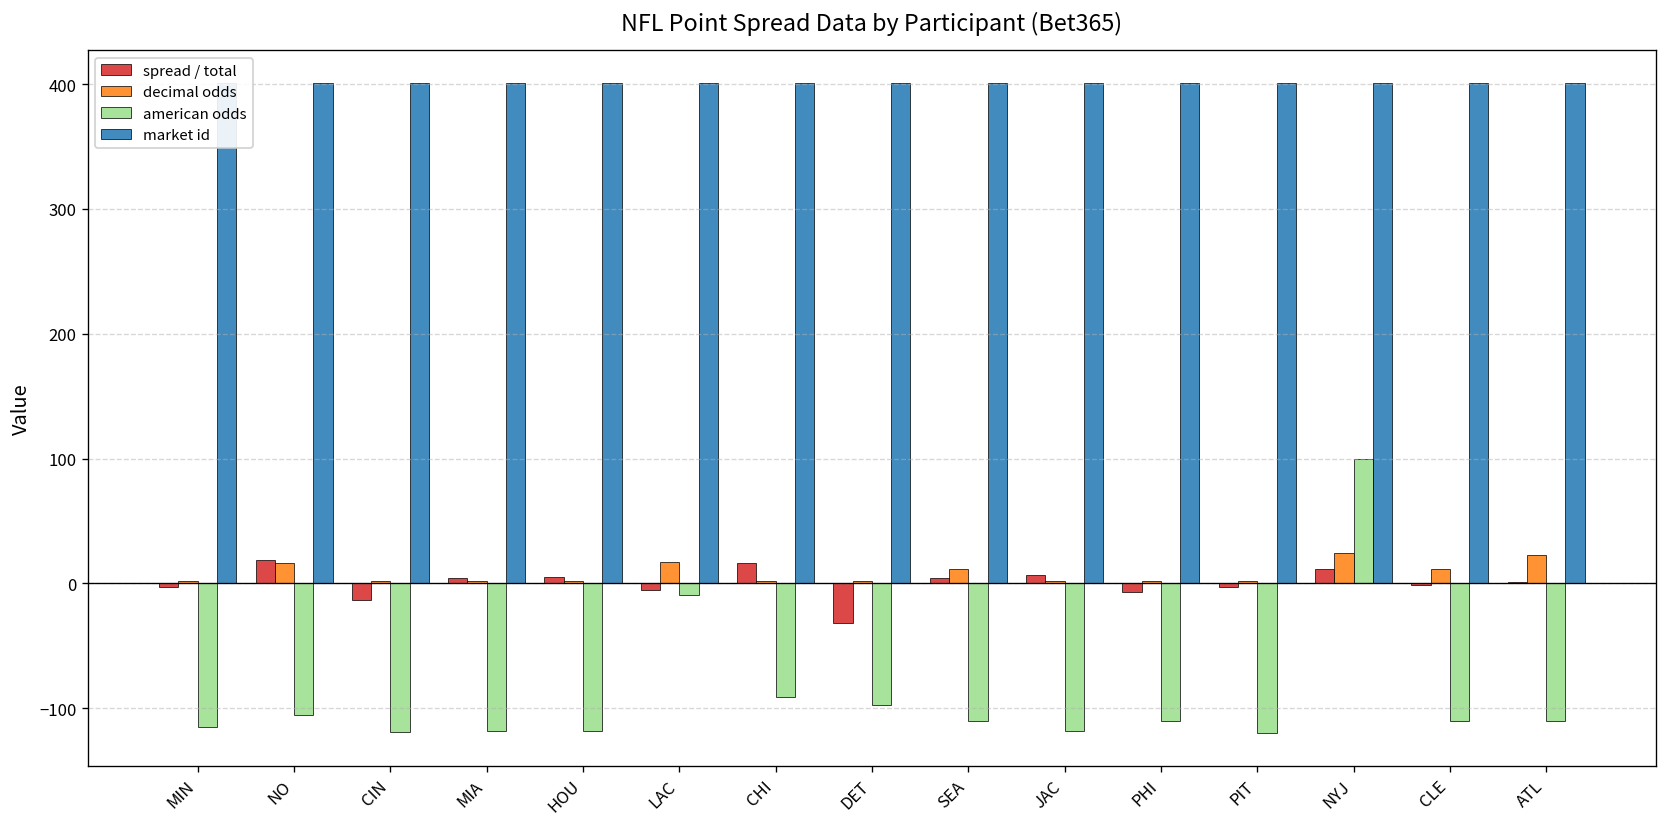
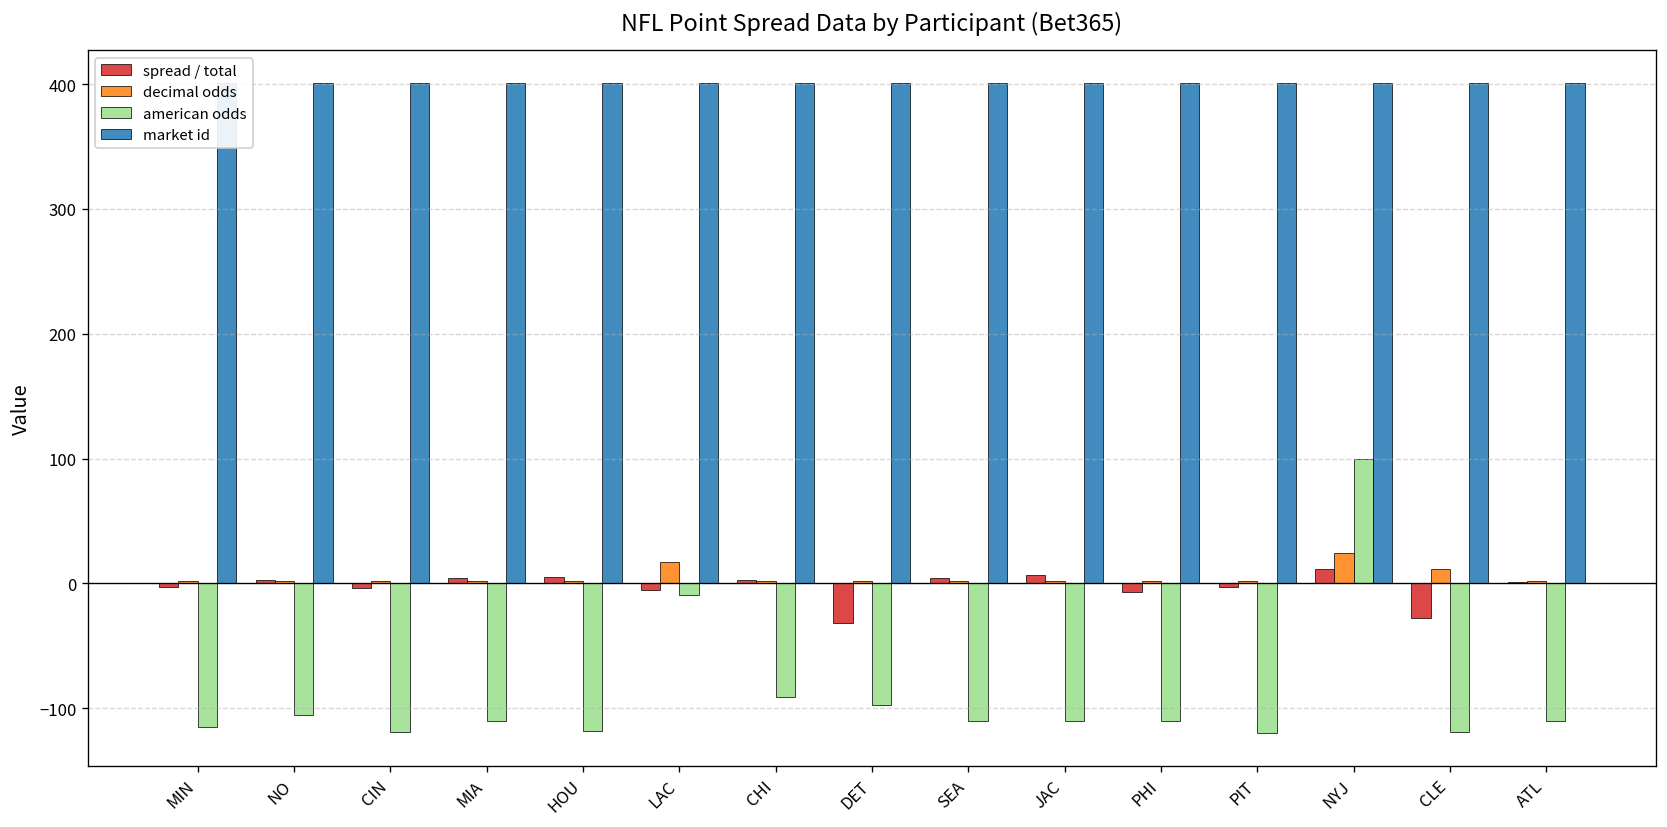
spread / total, NO: 19 -> 3
decimal odds, NO: 17 -> 2
spread / total, CIN: -14 -> -4
american odds, MIA: -118 -> -110
spread / total, CHI: 16 -> 3
decimal odds, SEA: 12 -> 2
american odds, JAC: -118 -> -110
spread / total, CLE: -1 -> -27
american odds, CLE: -110 -> -119
decimal odds, ATL: 23 -> 2
